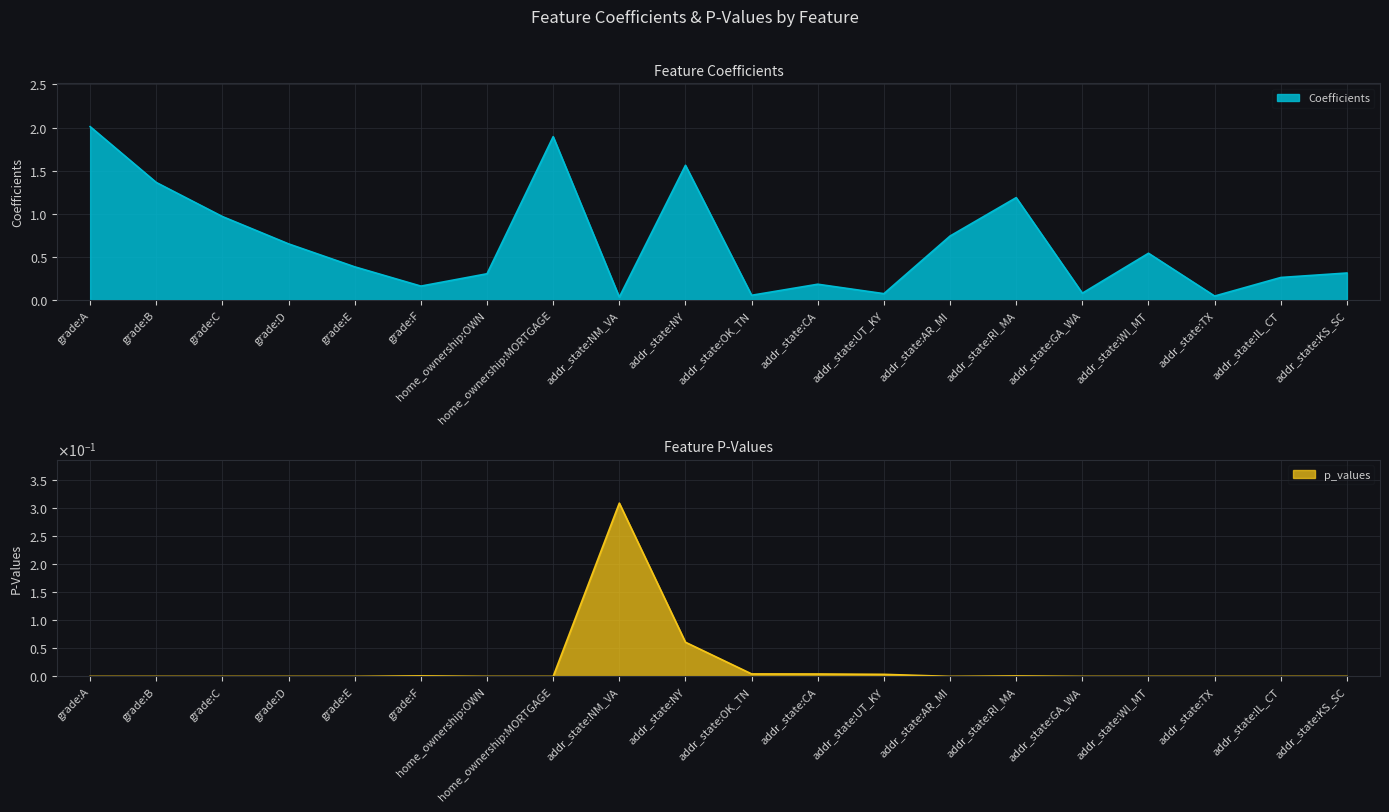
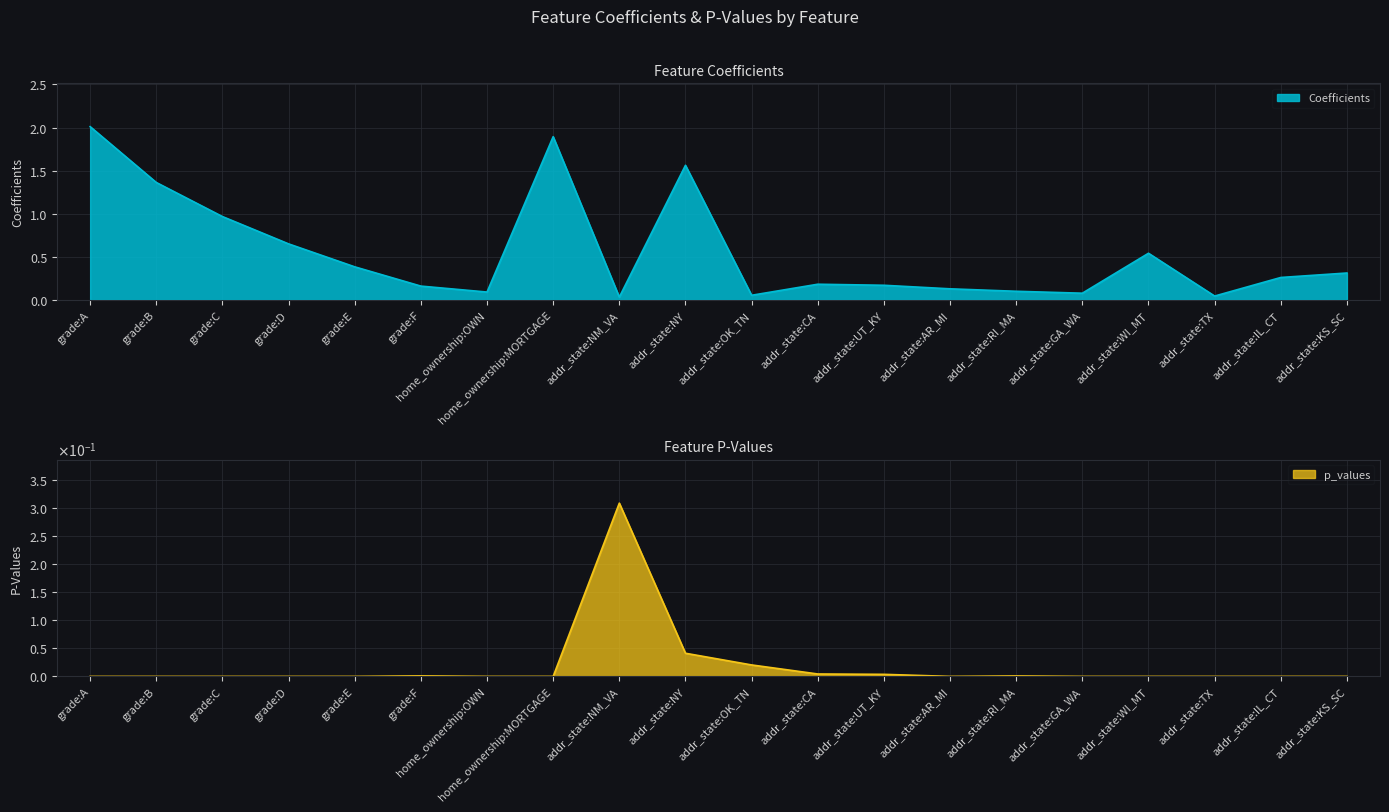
Feature Coefficients, home_ownership:OWN: 0.3 -> 0.1
Feature Coefficients, addr_state:UT_KY: 0.1 -> 0.2
Feature Coefficients, addr_state:AR_MI: 0.7 -> 0.1
Feature Coefficients, addr_state:RI_MA: 1.2 -> 0.1
Feature P-Values, addr_state:NY: 0.06 -> 0.04
Feature P-Values, addr_state:OK_TN: 0.00 -> 0.02
